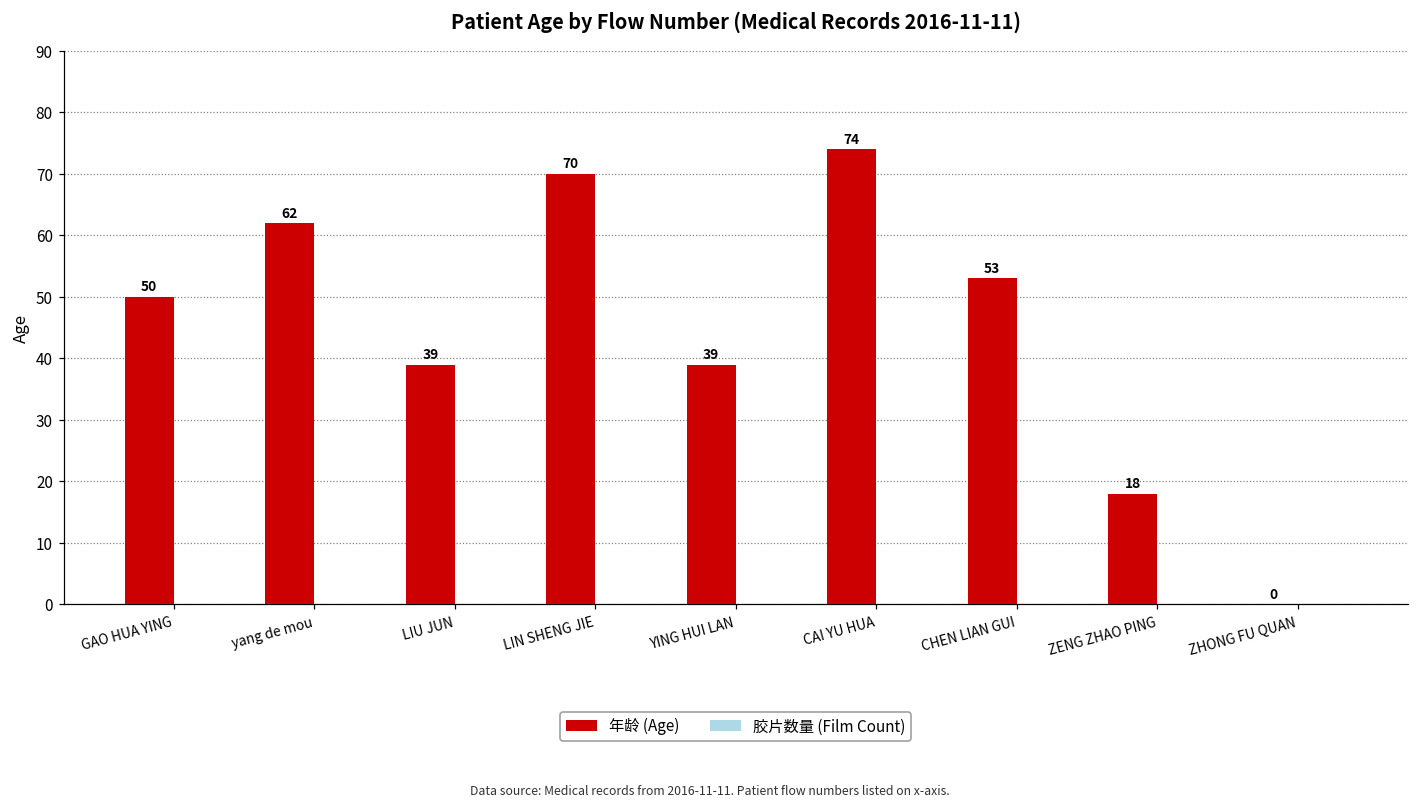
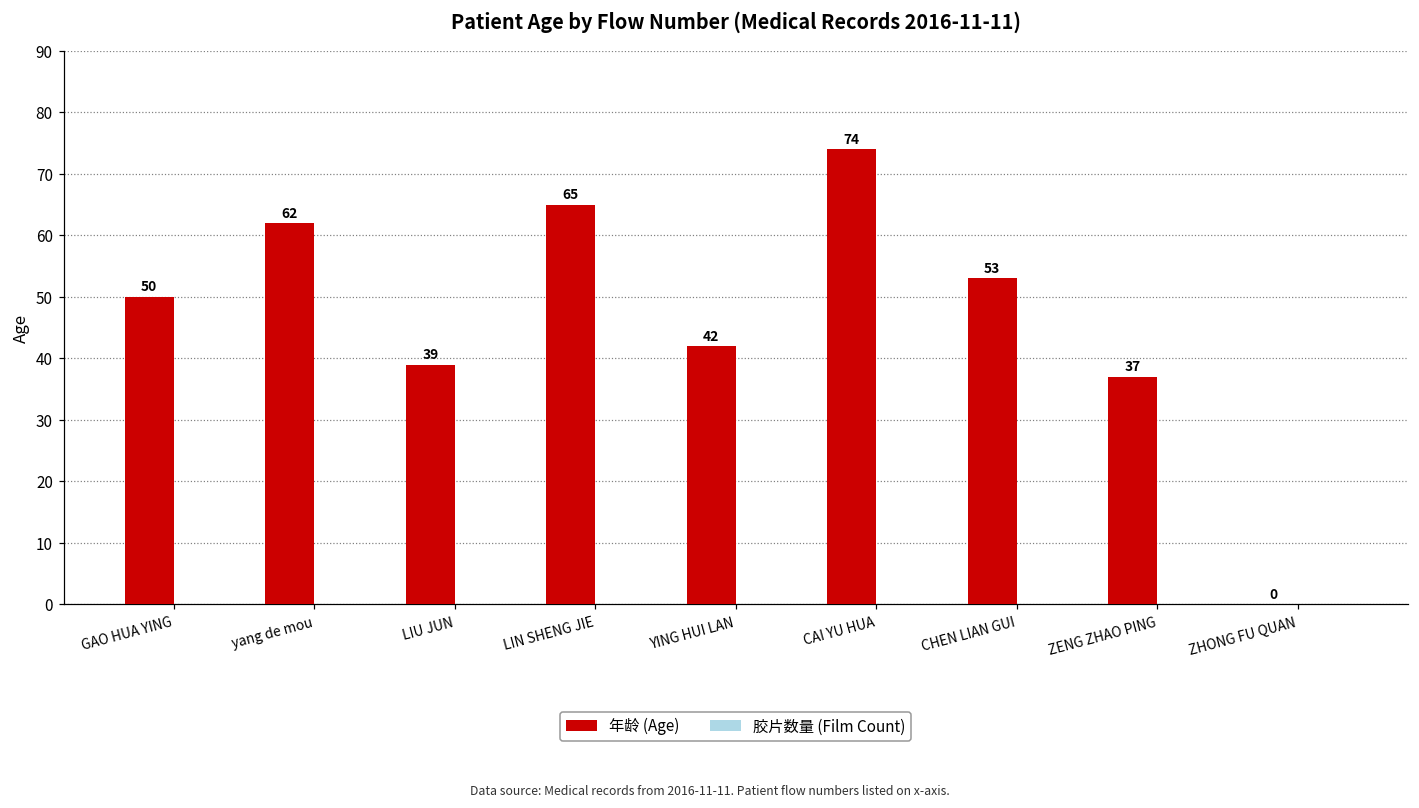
年龄 (Age), LIN SHENG JIE: 70 -> 65
年龄 (Age), YING HUI LAN: 39 -> 42
年龄 (Age), ZENG ZHAO PING: 18 -> 37
